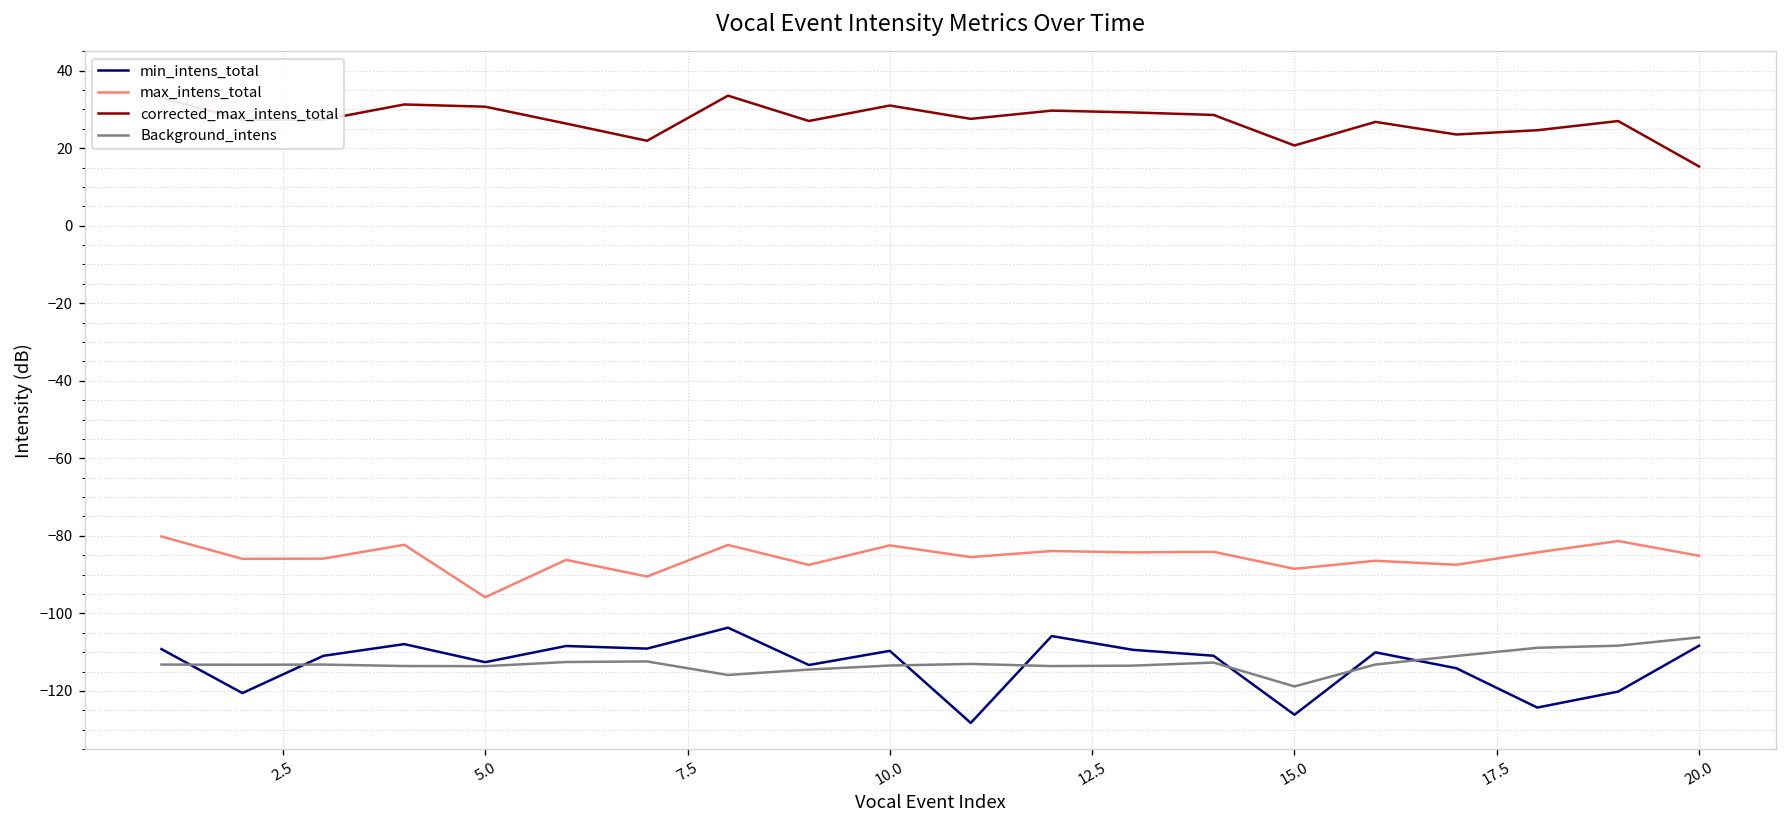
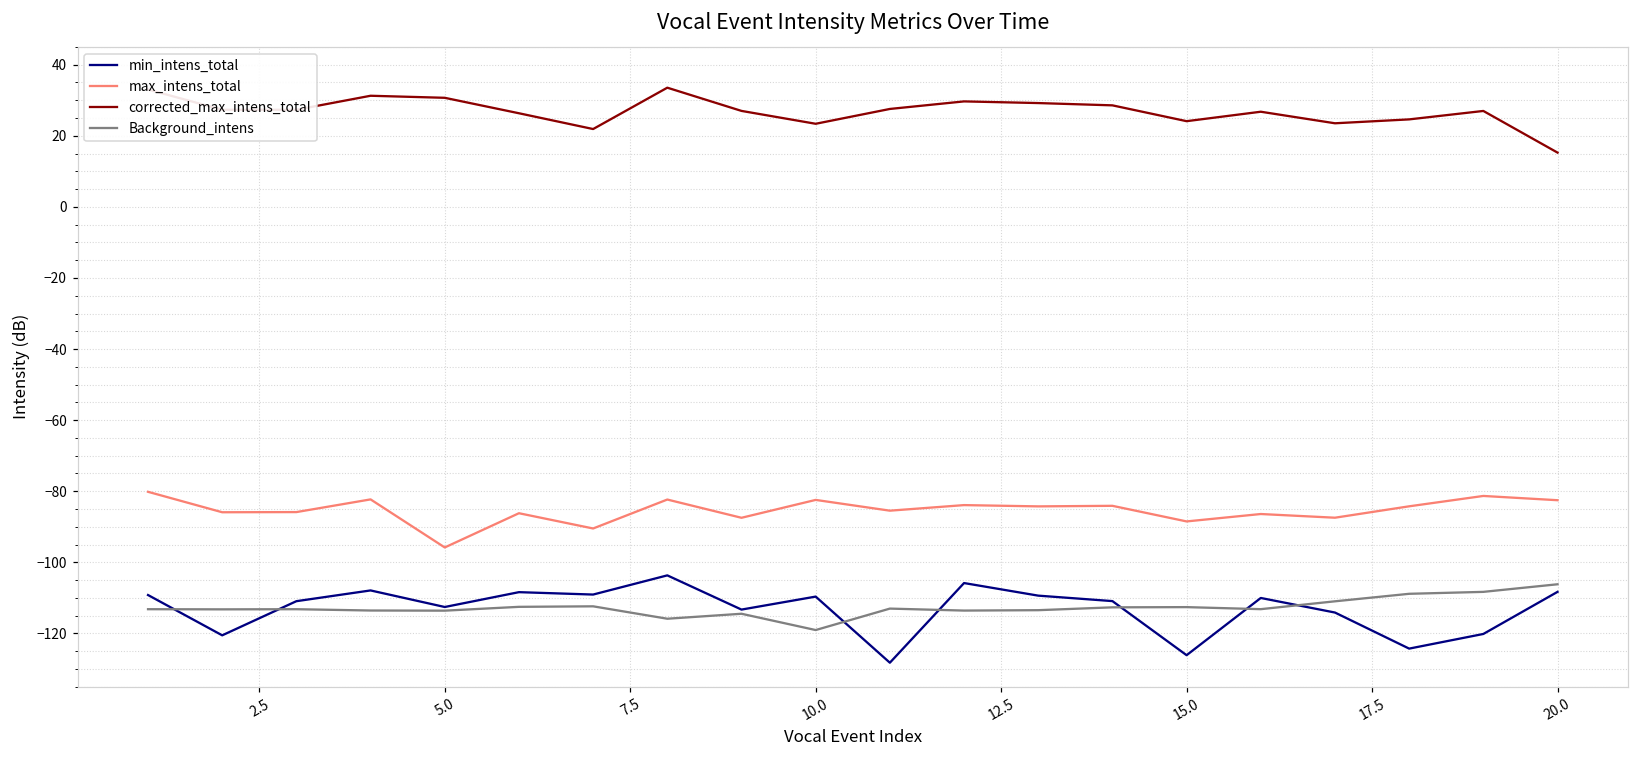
corrected_max_intens_total, 10.0: 31 -> 23
Background_intens, 10.0: -113 -> -119
corrected_max_intens_total, 15.0: 21 -> 24
Background_intens, 15.0: -119 -> -113
max_intens_total, 20.0: -85 -> -83
